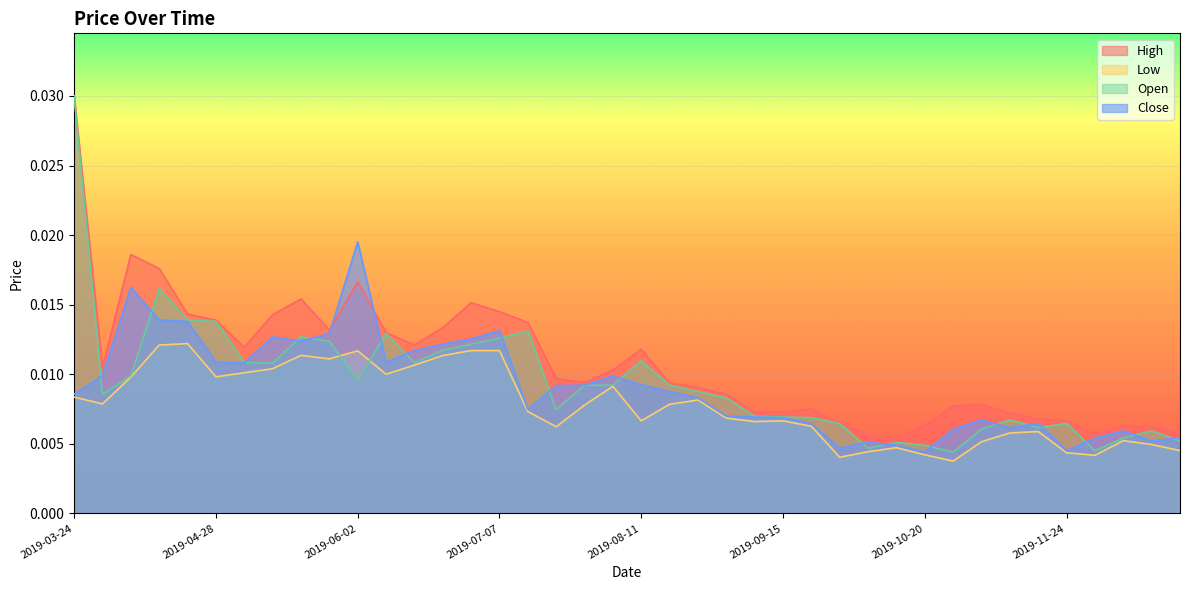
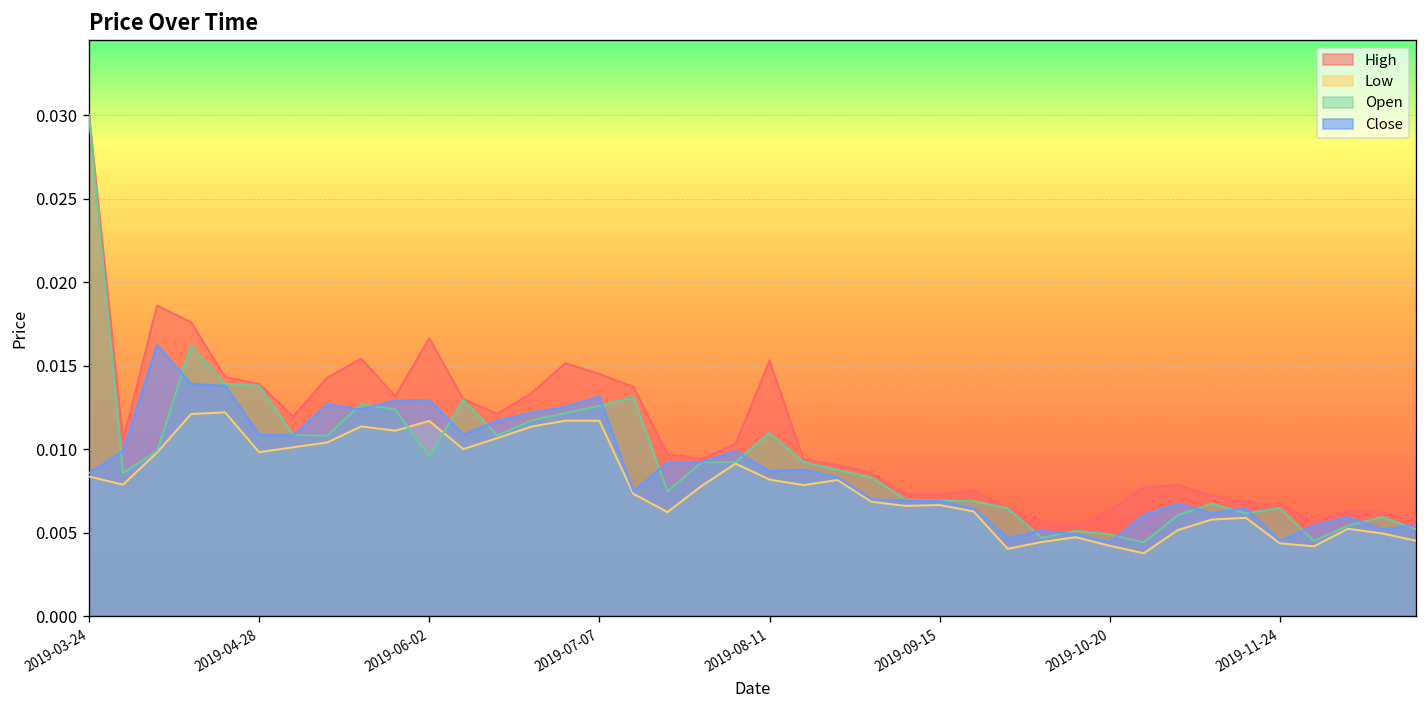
Close, 2019-06-02: 0.0195 -> 0.0129
High, 2019-08-11: 0.0118 -> 0.0153
Low, 2019-08-11: 0.0067 -> 0.0082
Close, 2019-08-11: 0.0092 -> 0.0087
